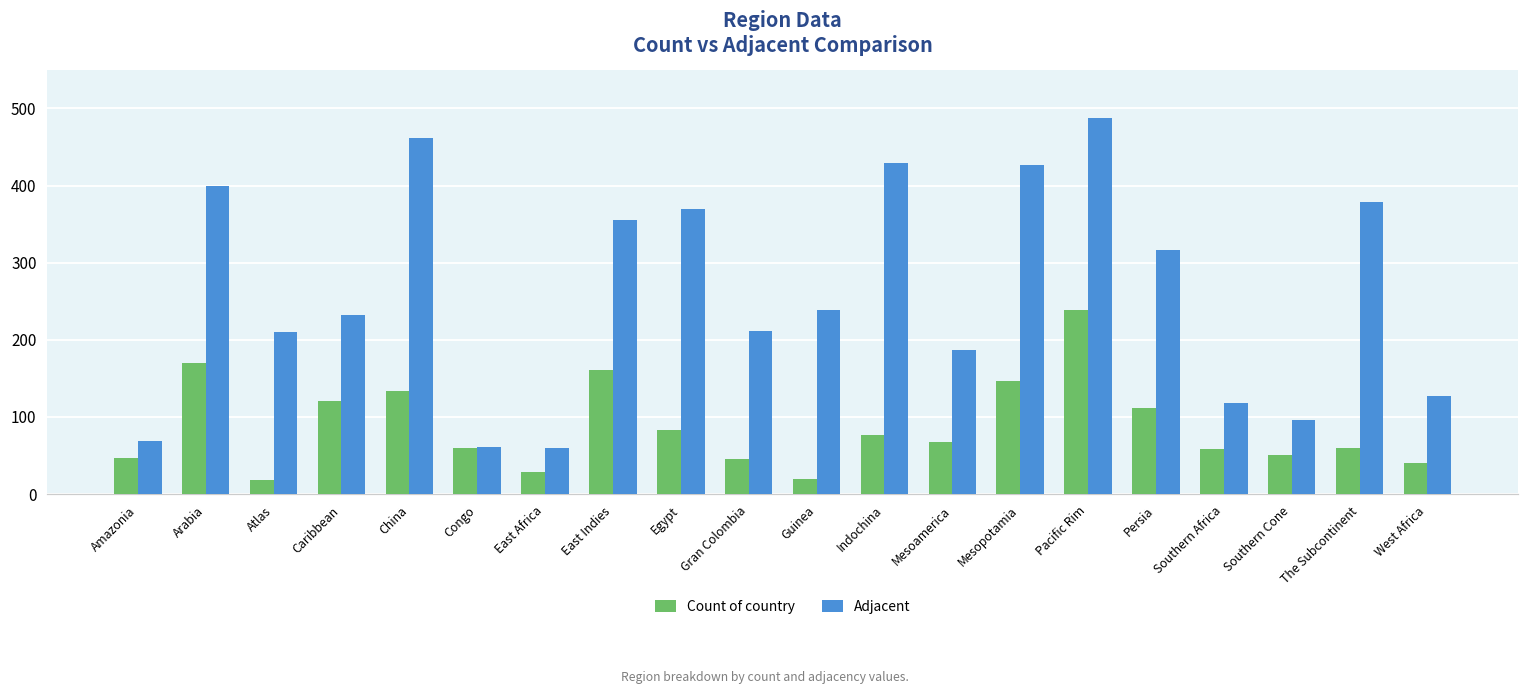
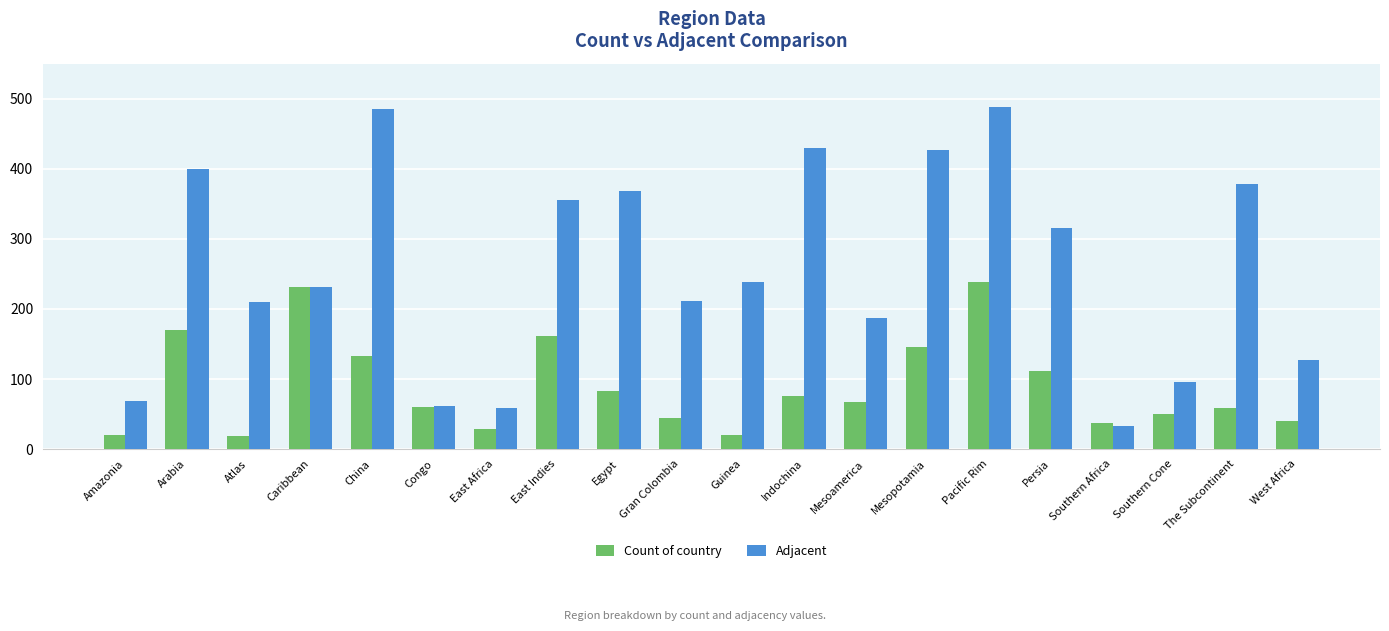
Count of country, Amazonia: 50 -> 20
Count of country, Caribbean: 120 -> 230
Adjacent, China: 460 -> 490
Count of country, Southern Africa: 60 -> 40
Adjacent, Southern Africa: 120 -> 30
